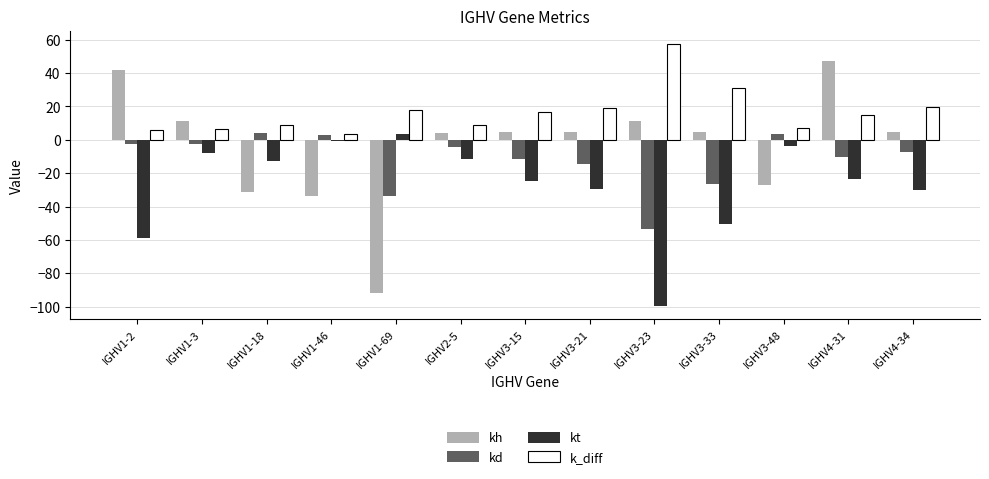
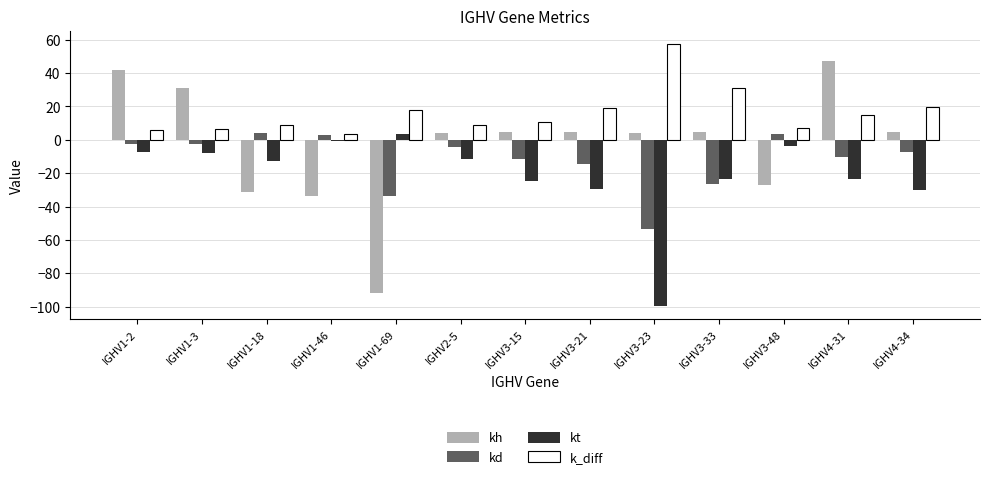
kt, IGHV1-2: -59 -> -7
kh, IGHV1-3: 11 -> 31
k_diff, IGHV3-15: 16 -> 11
kh, IGHV3-23: 11 -> 4
kt, IGHV3-33: -51 -> -24
